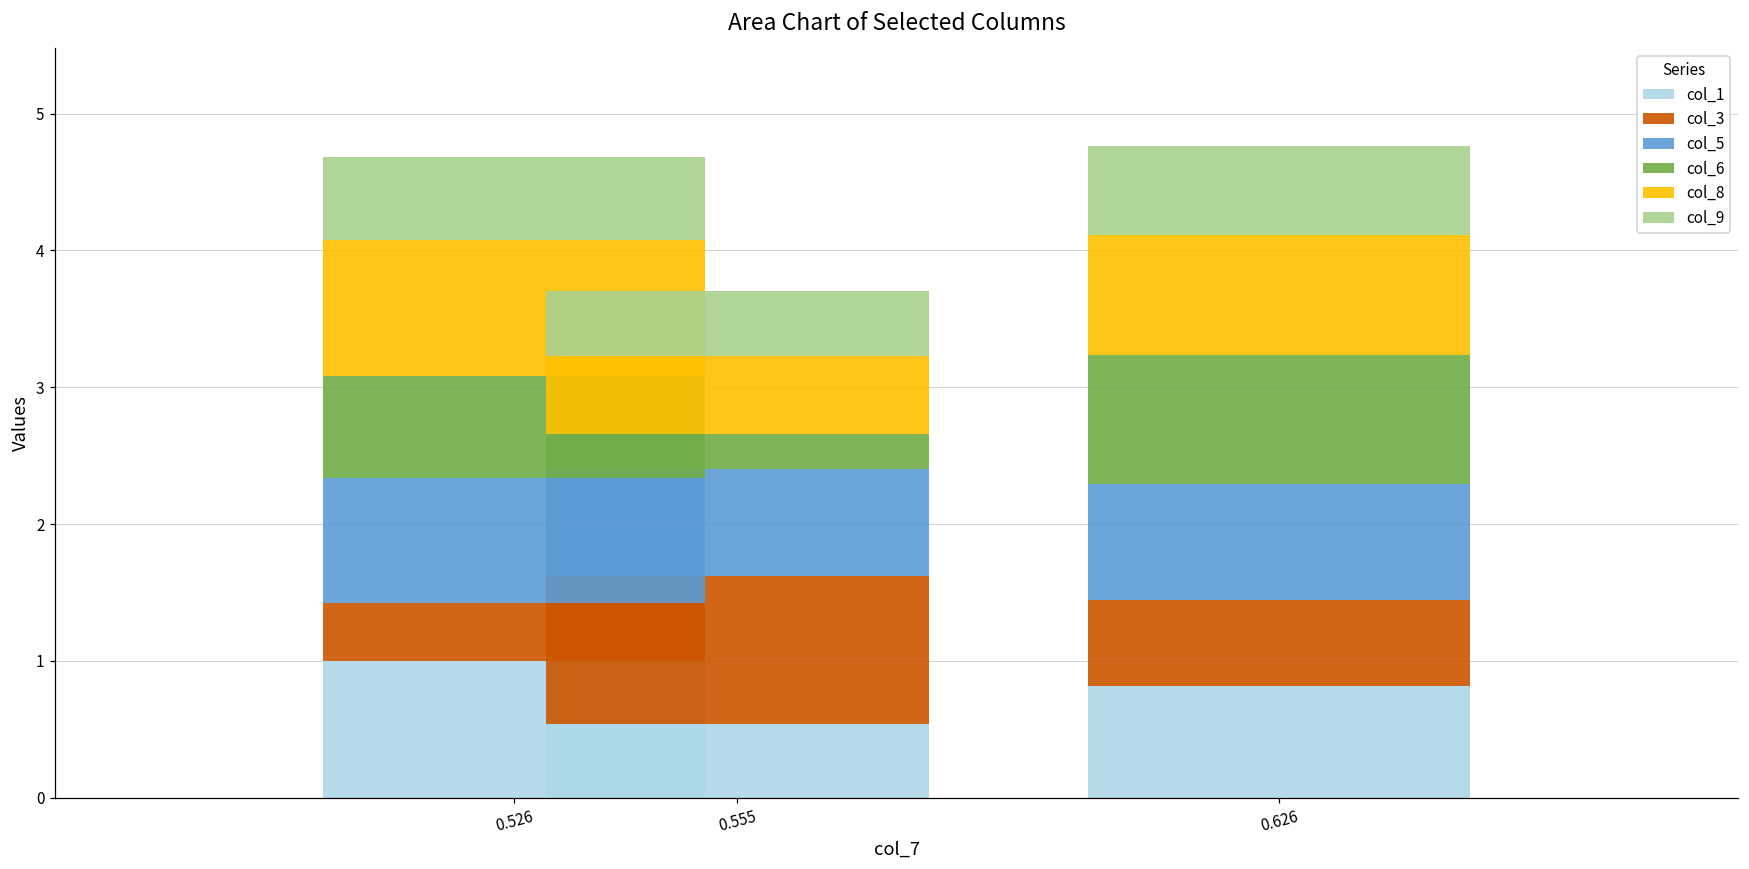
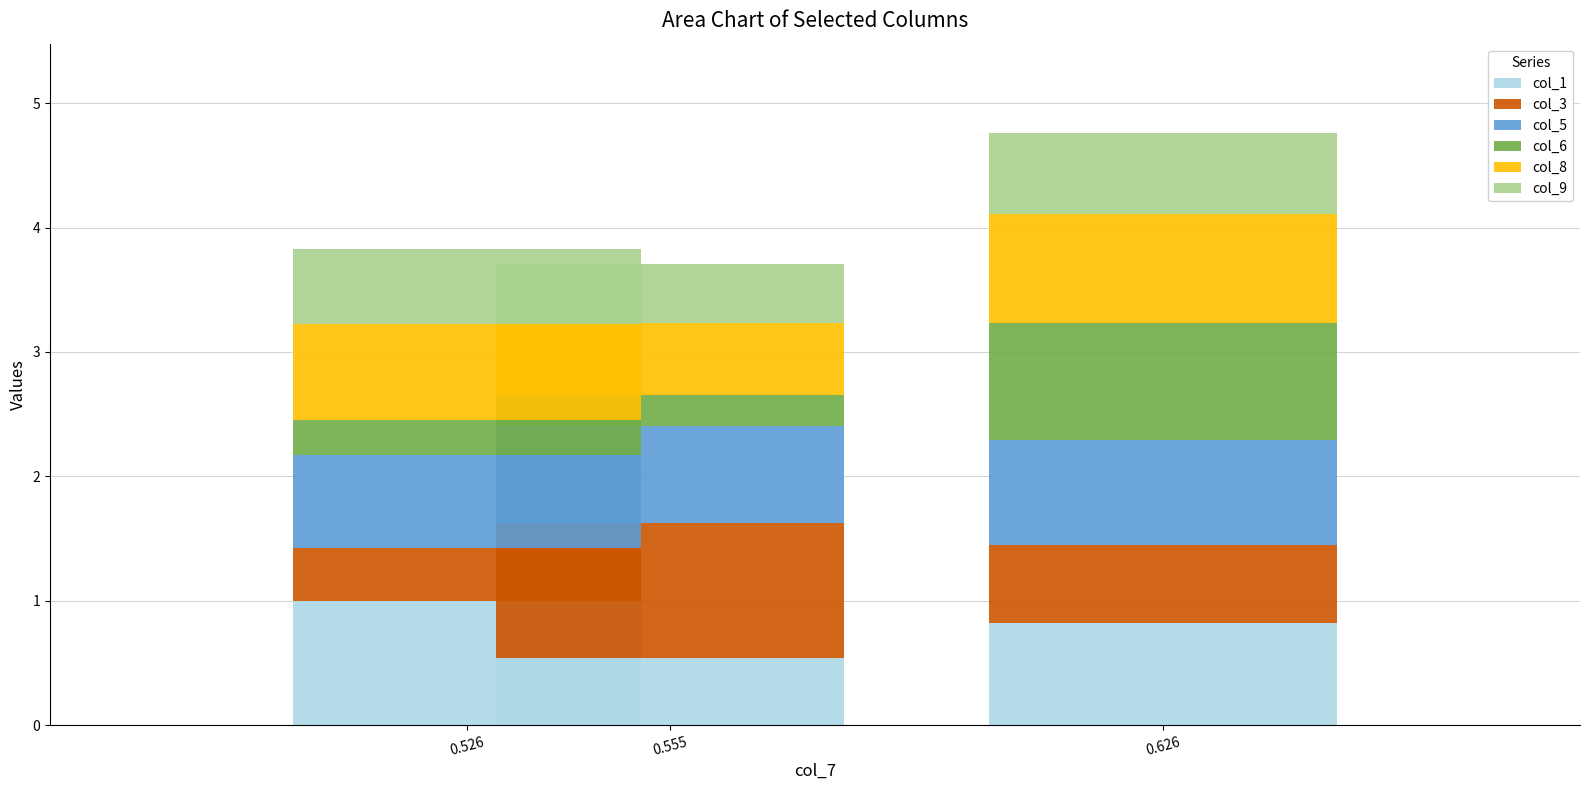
col_5, 0.526: 0.91 -> 0.75
col_6, 0.526: 0.74 -> 0.28
col_8, 0.526: 1.00 -> 0.77
